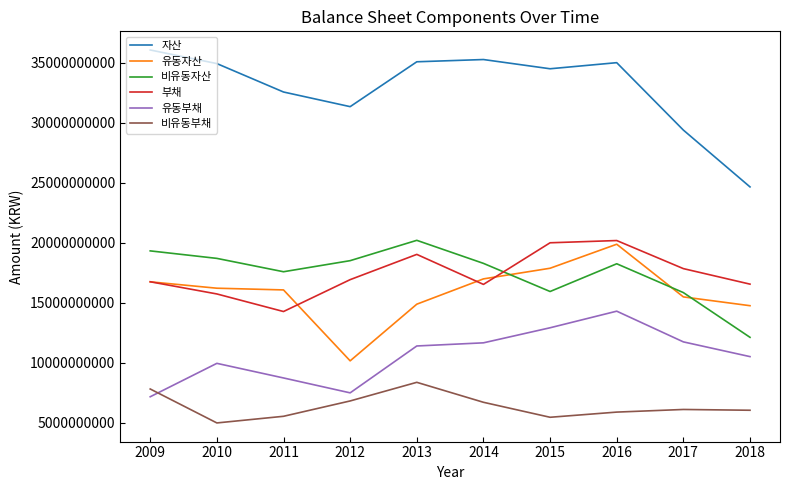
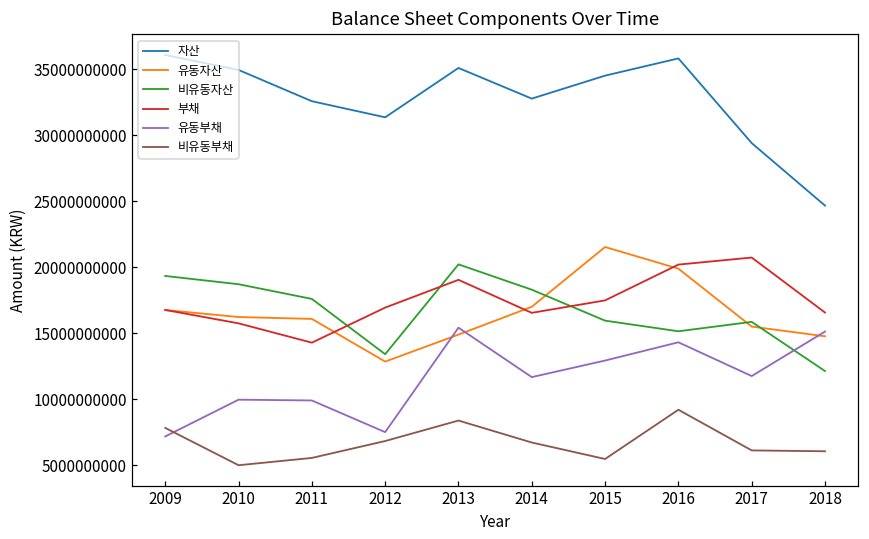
유동부채, 2011: 8700000000 -> 9900000000
유동자산, 2012: 10200000000 -> 12800000000
비유동자산, 2012: 18500000000 -> 13400000000
유동부채, 2013: 11400000000 -> 15400000000
자산, 2014: 35300000000 -> 32800000000
유동자산, 2015: 17900000000 -> 21500000000
부채, 2015: 20000000000 -> 17500000000
자산, 2016: 35000000000 -> 35800000000
비유동자산, 2016: 18300000000 -> 15100000000
비유동부채, 2016: 5900000000 -> 9200000000
부채, 2017: 17900000000 -> 20700000000
유동부채, 2018: 10500000000 -> 15100000000
